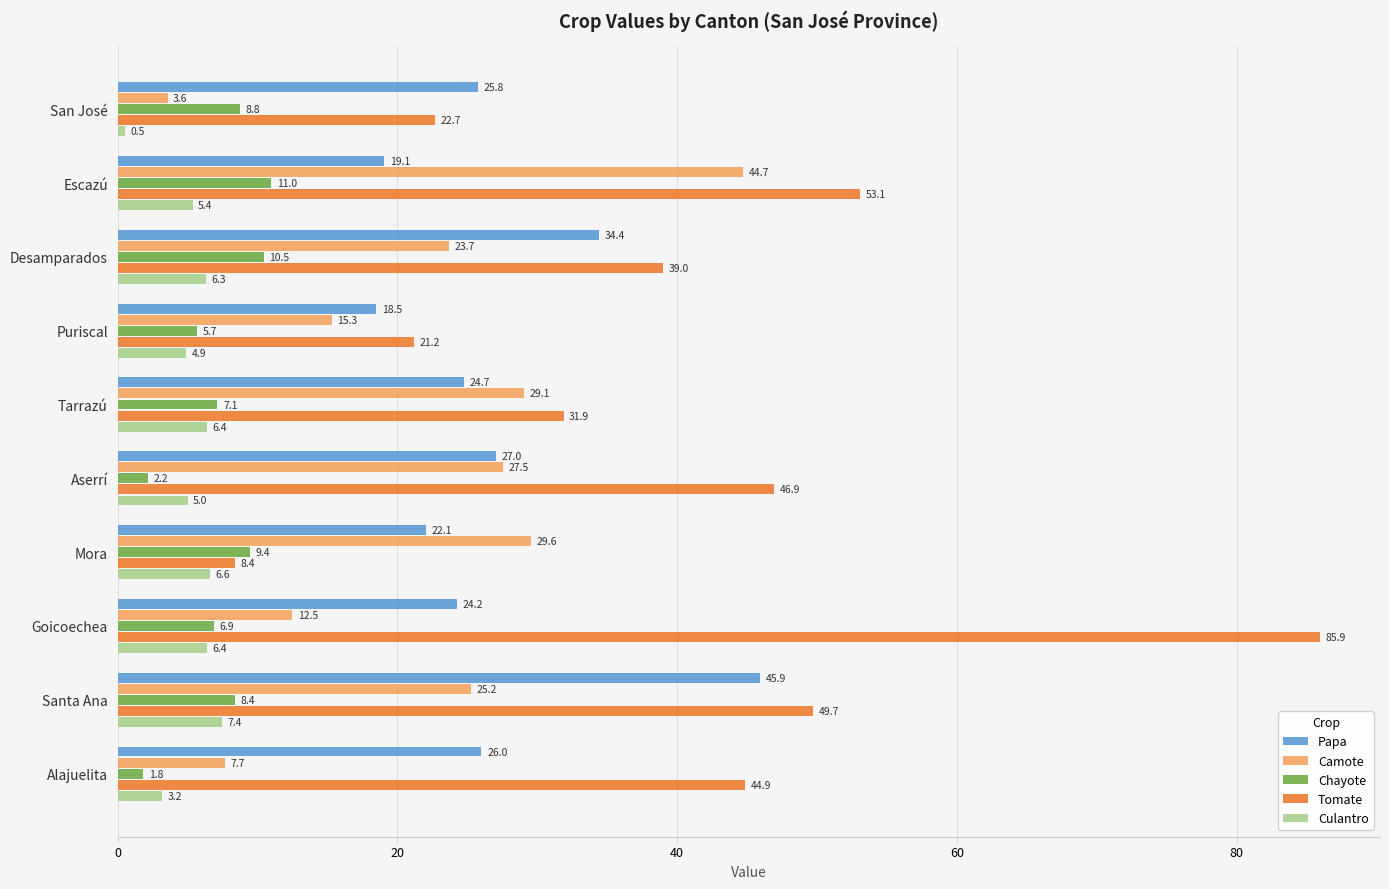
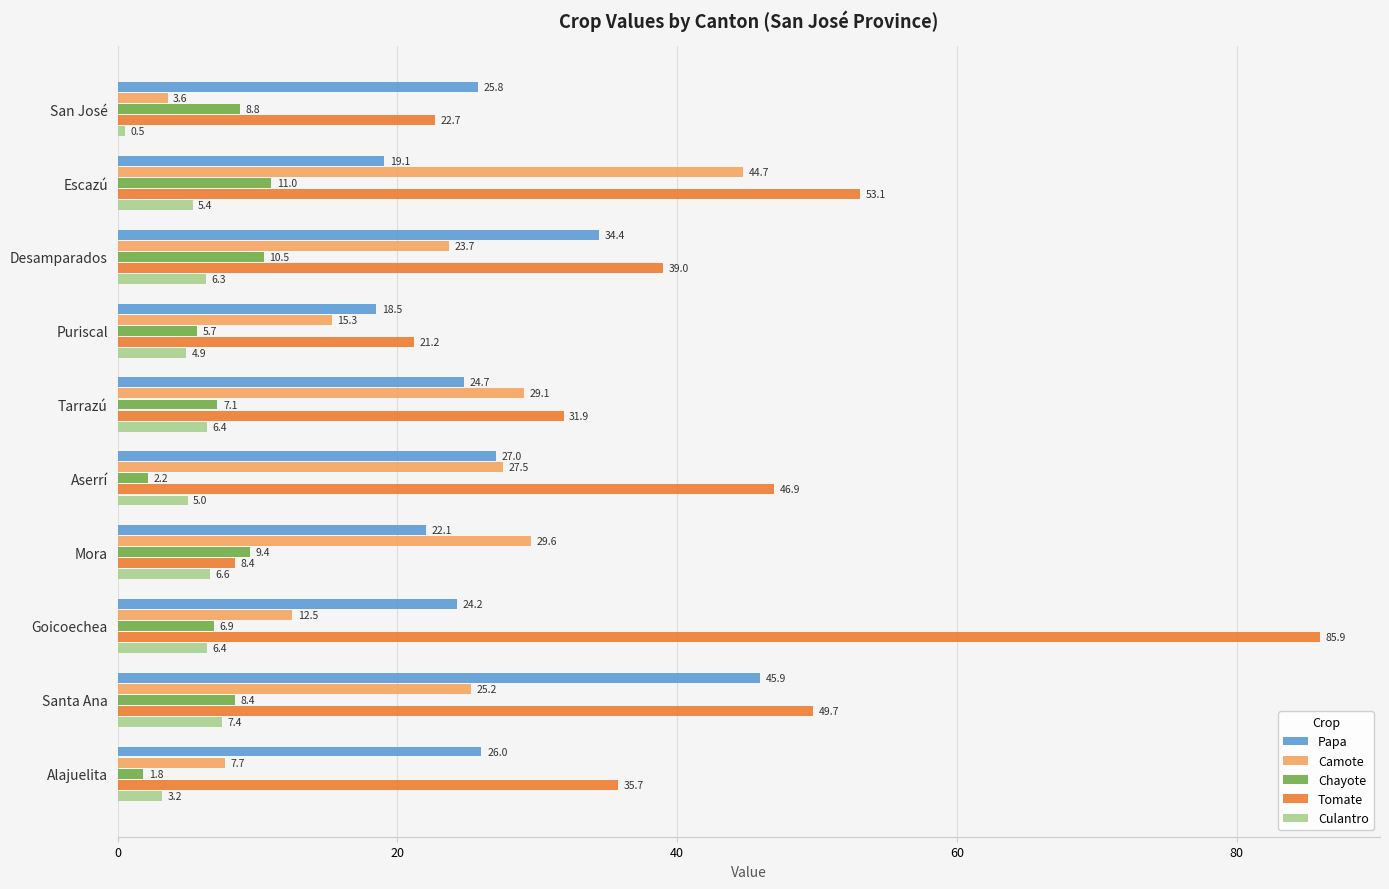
Tomate, Alajuelita: 44.9 -> 35.7
